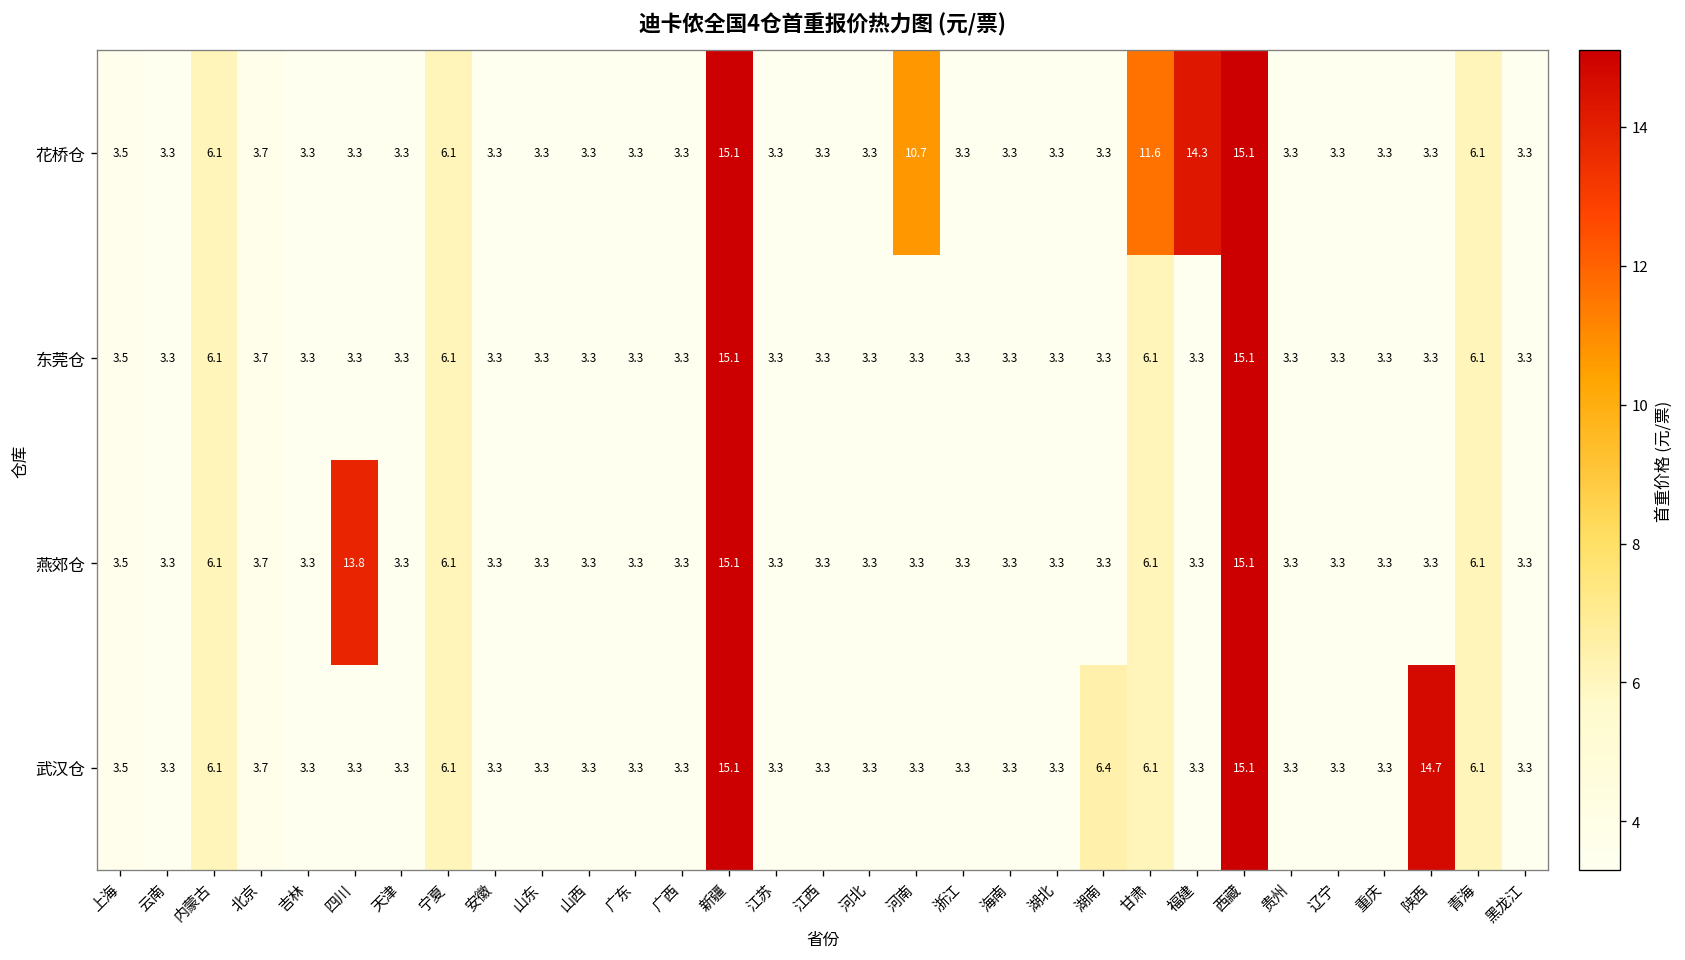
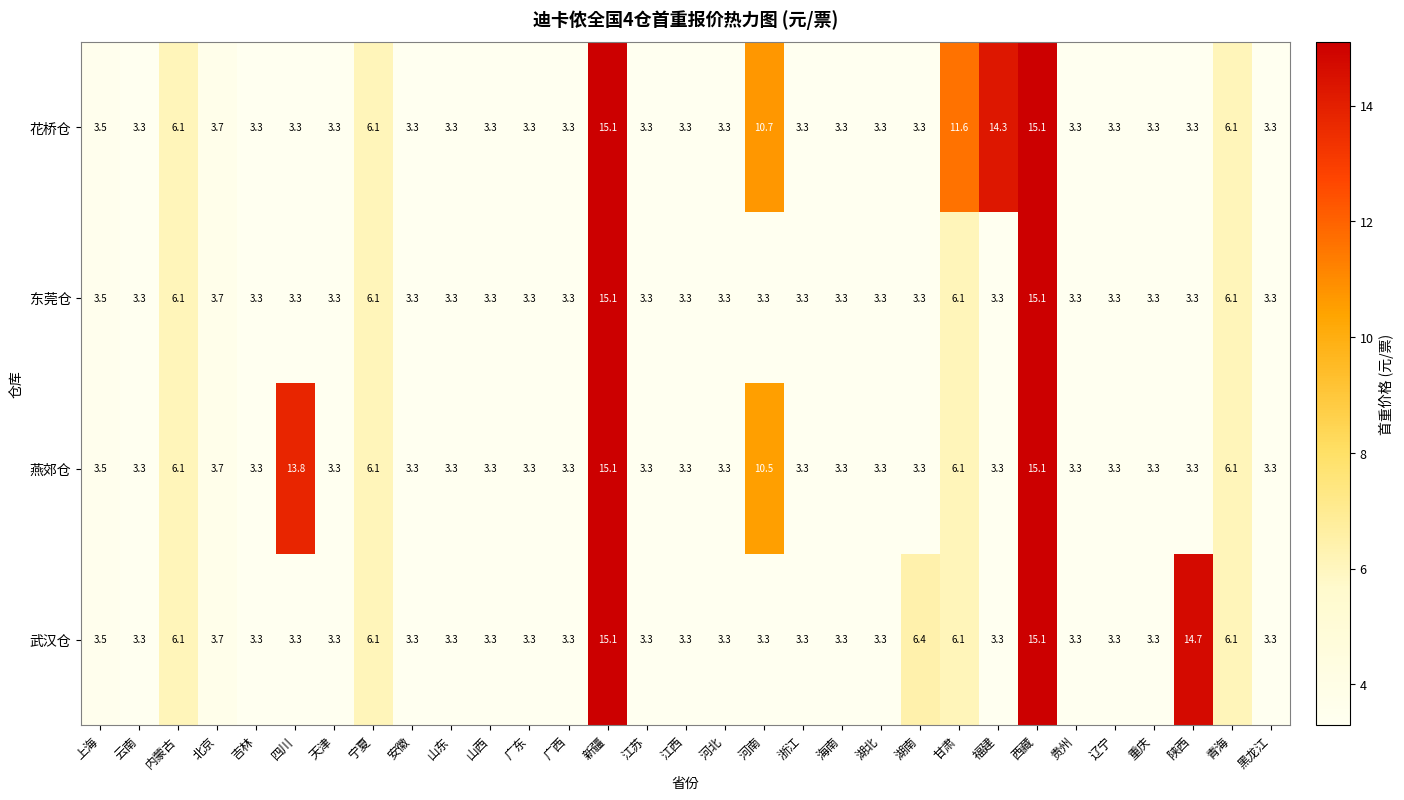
燕郊仓, 河南: 3.3 -> 10.5
